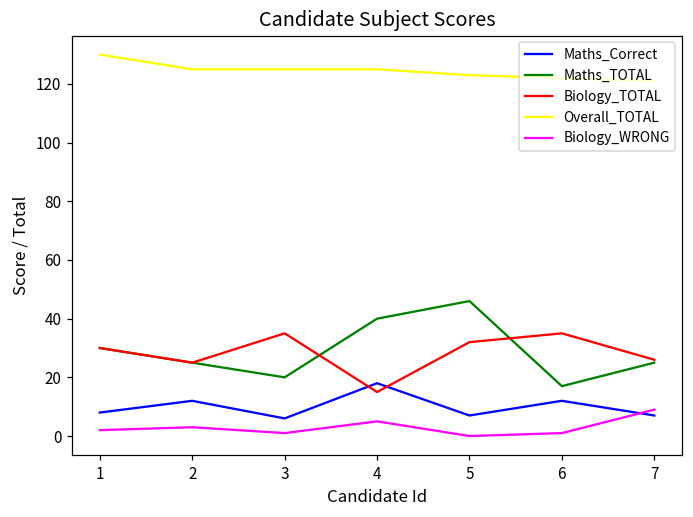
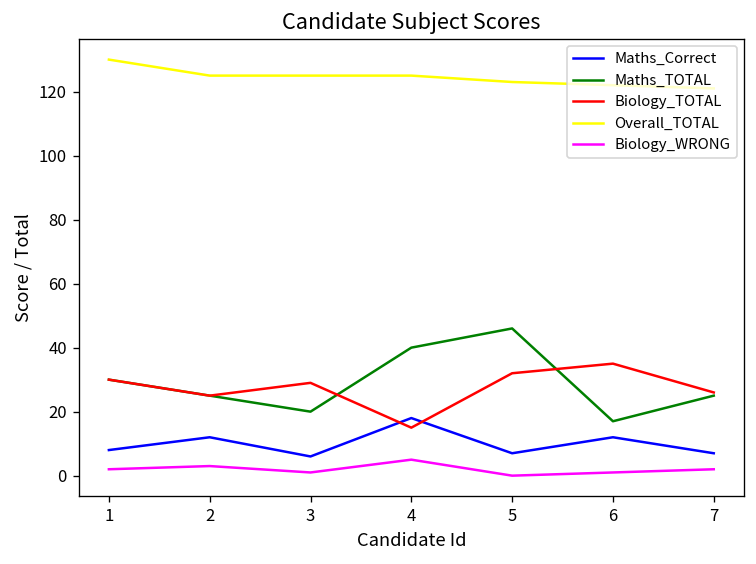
Biology_TOTAL, 3: 35 -> 29
Biology_WRONG, 7: 9 -> 2
